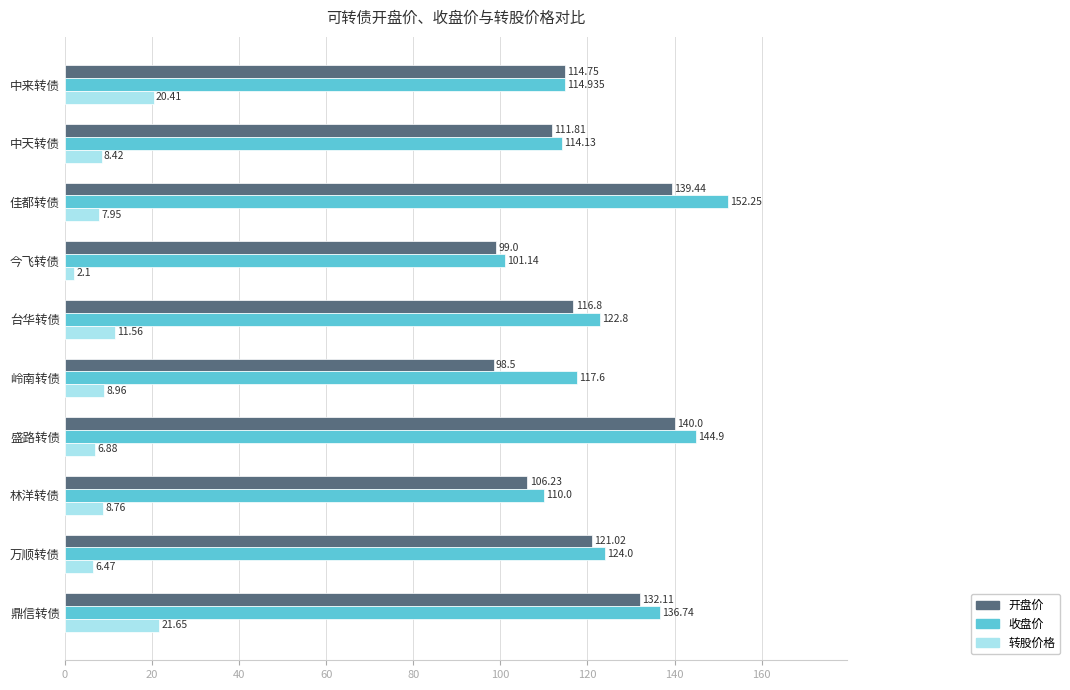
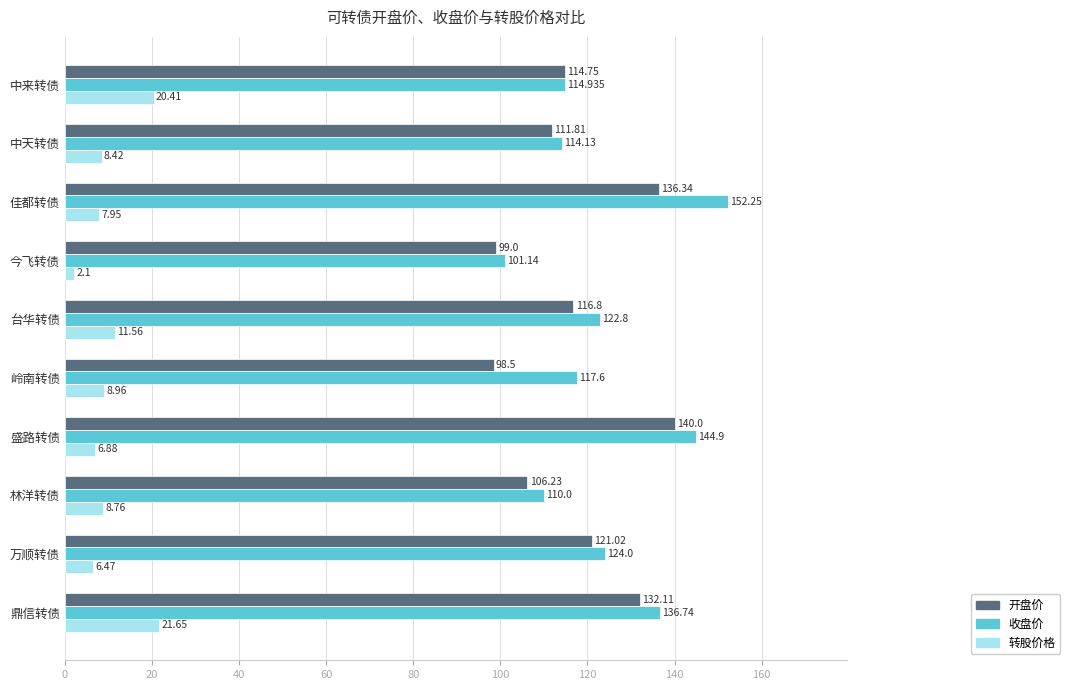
开盘价, 佳都转债: 139.44 -> 136.34
